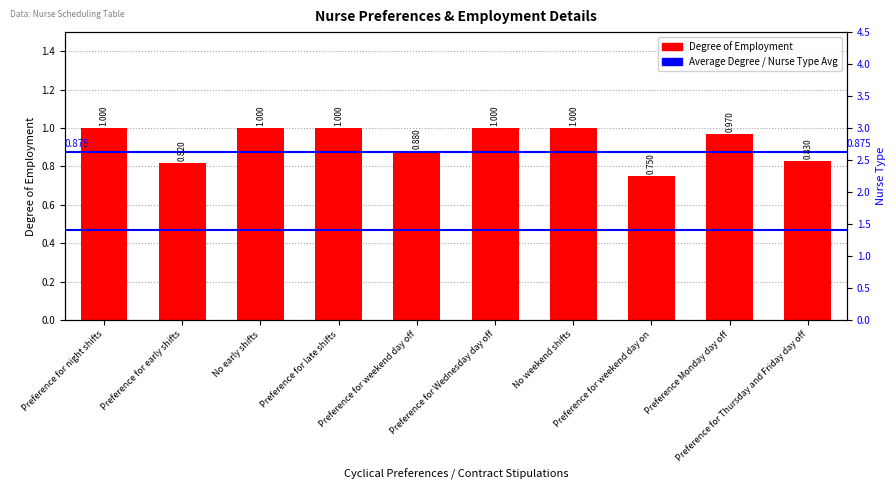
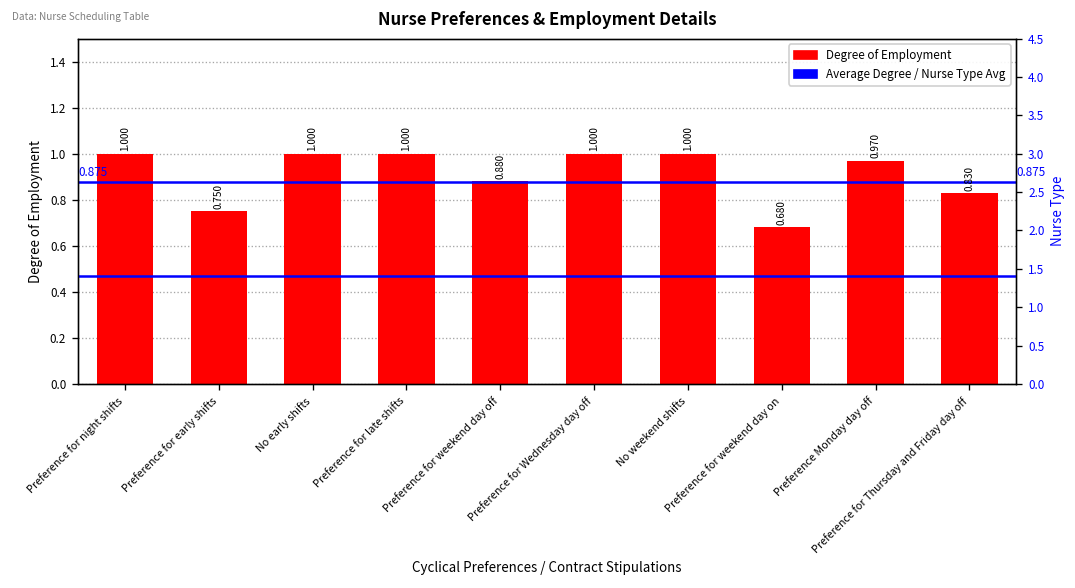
Preference for early shifts: 0.820 -> 0.750
Preference for weekend day on: 0.750 -> 0.680
